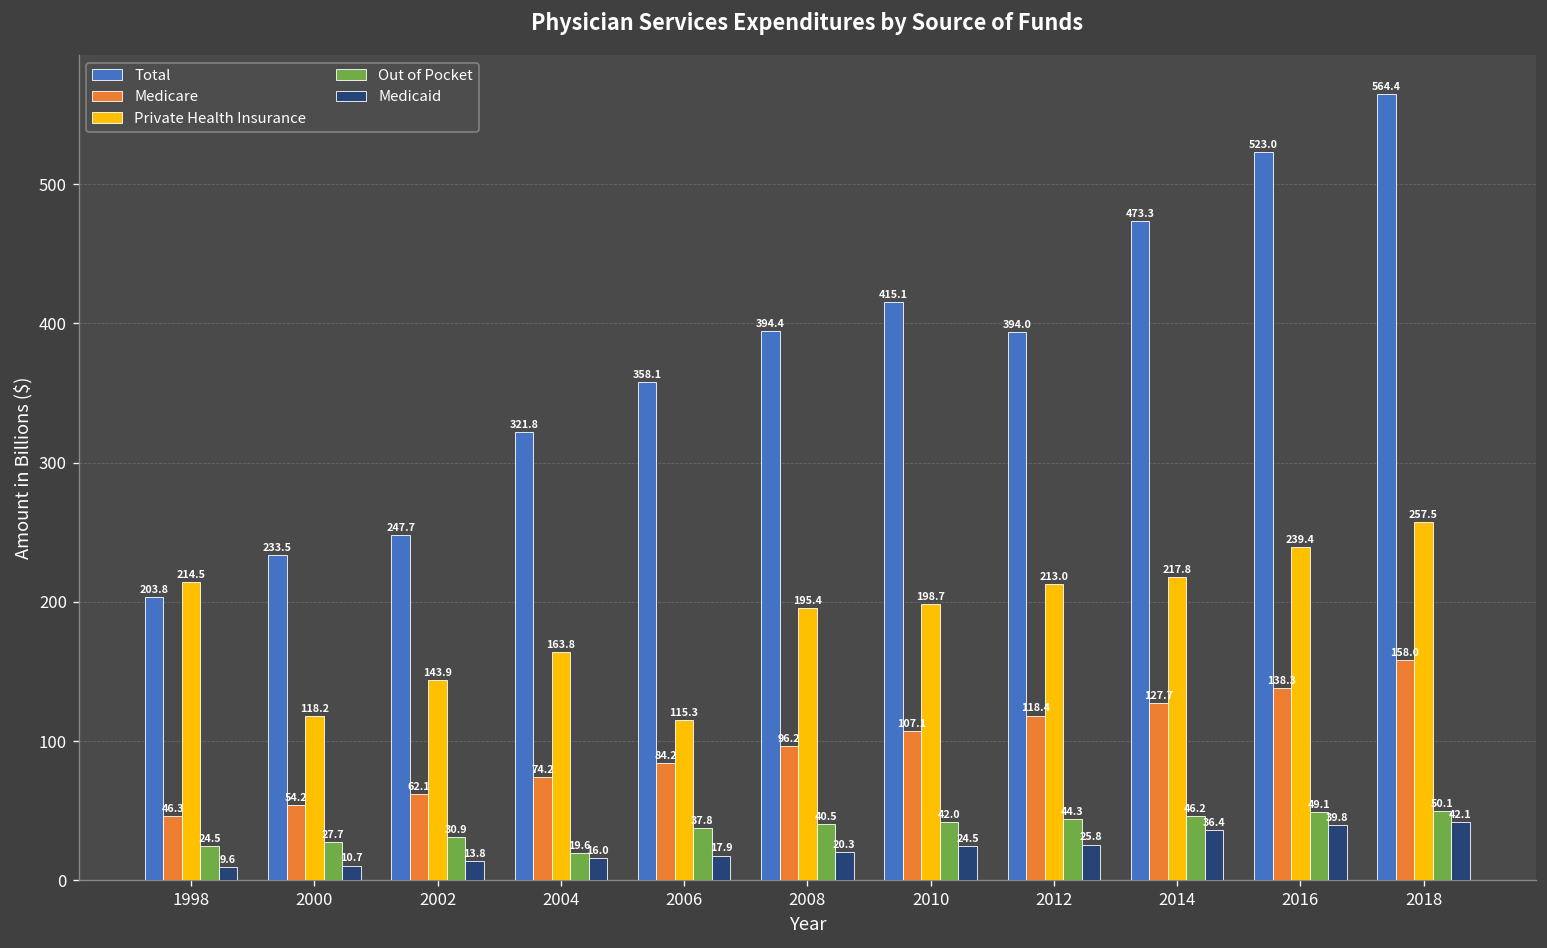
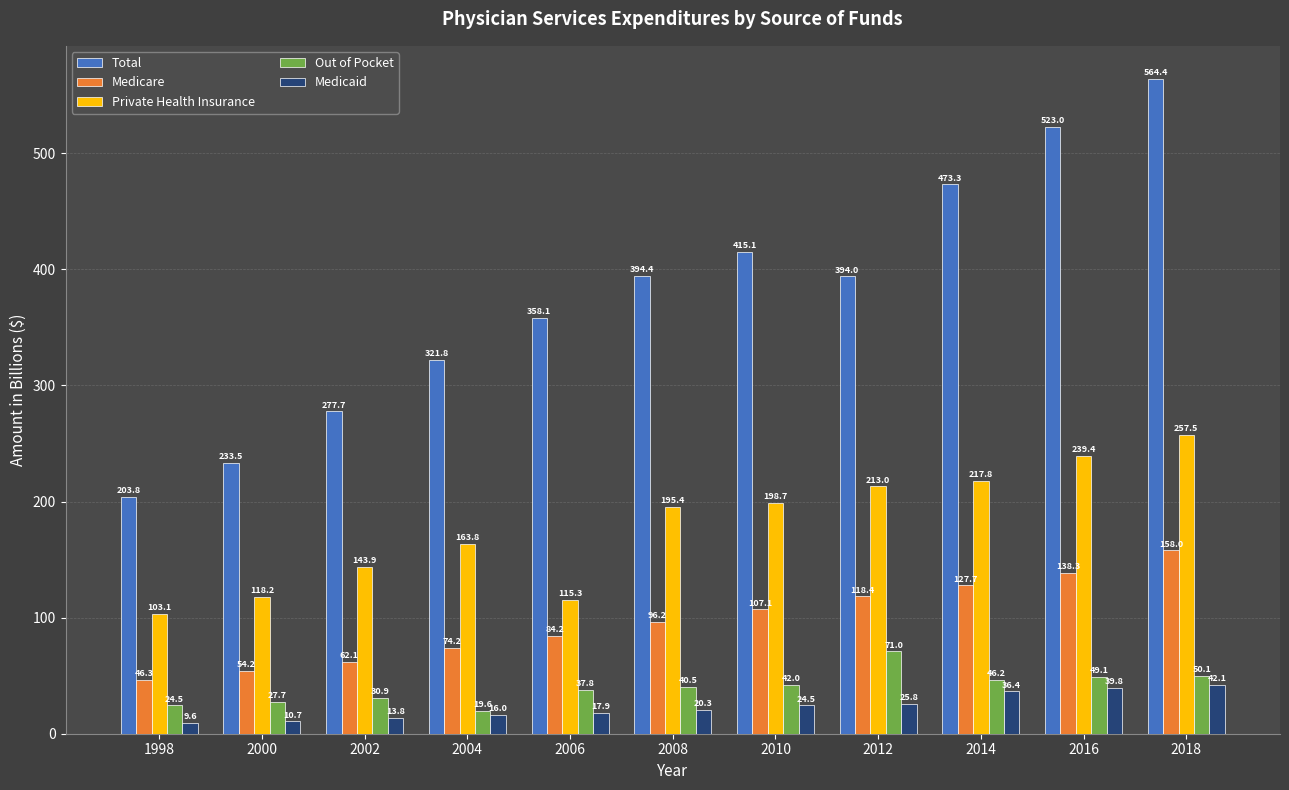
Private Health Insurance, 1998: 214.5 -> 103.1
Total, 2002: 247.7 -> 277.7
Out of Pocket, 2012: 44.3 -> 71.0
